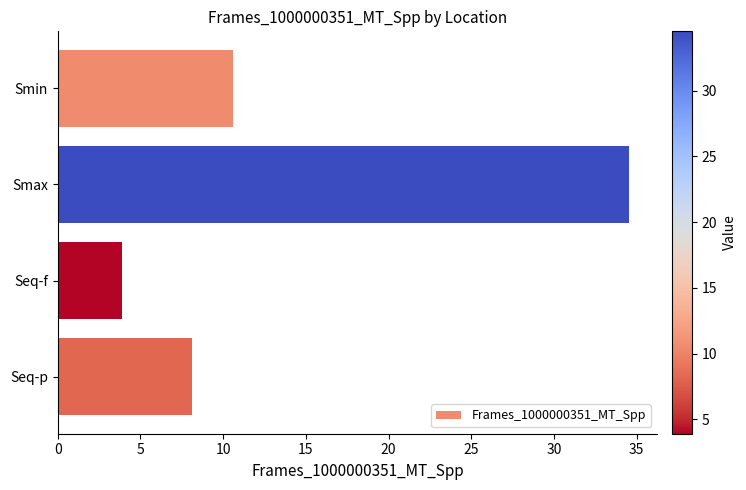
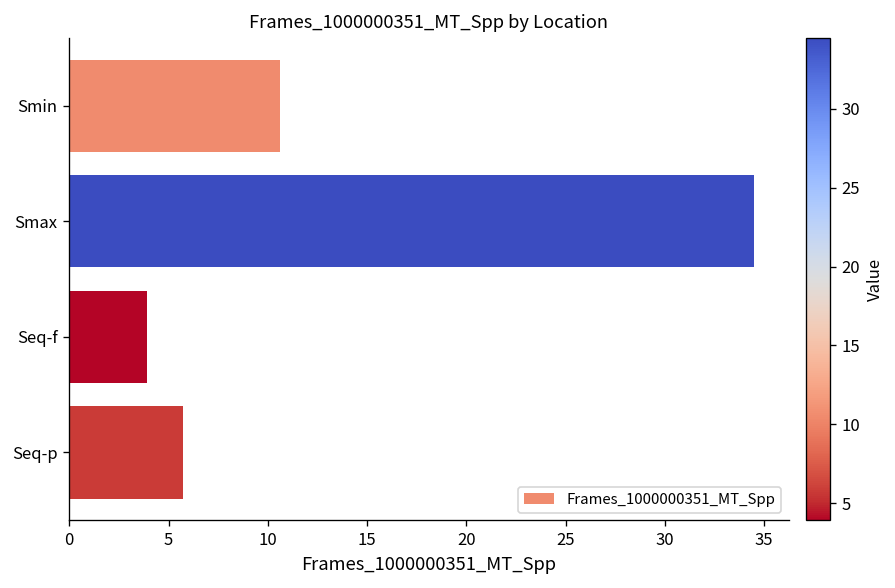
Seq-p: 8.1 -> 5.7
